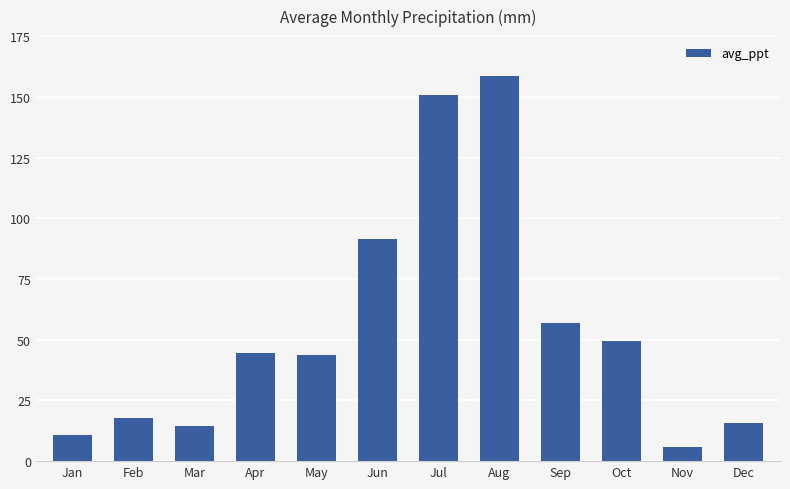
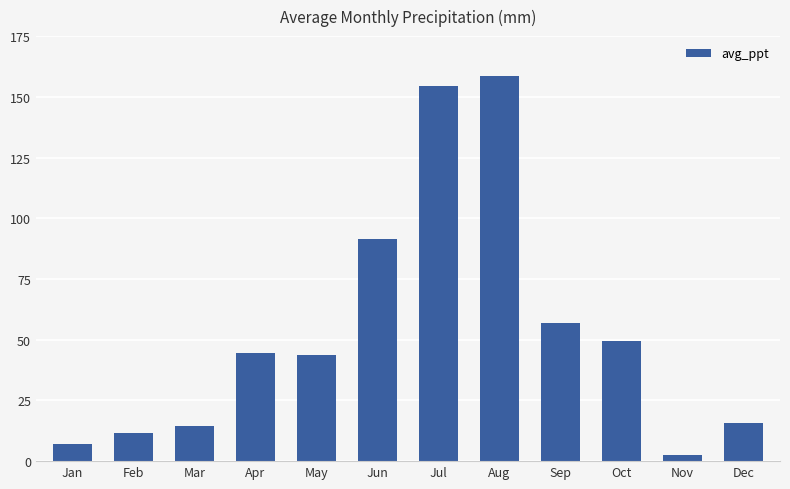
Jan: 11 -> 7
Feb: 18 -> 11
Jul: 151 -> 154
Nov: 6 -> 2
